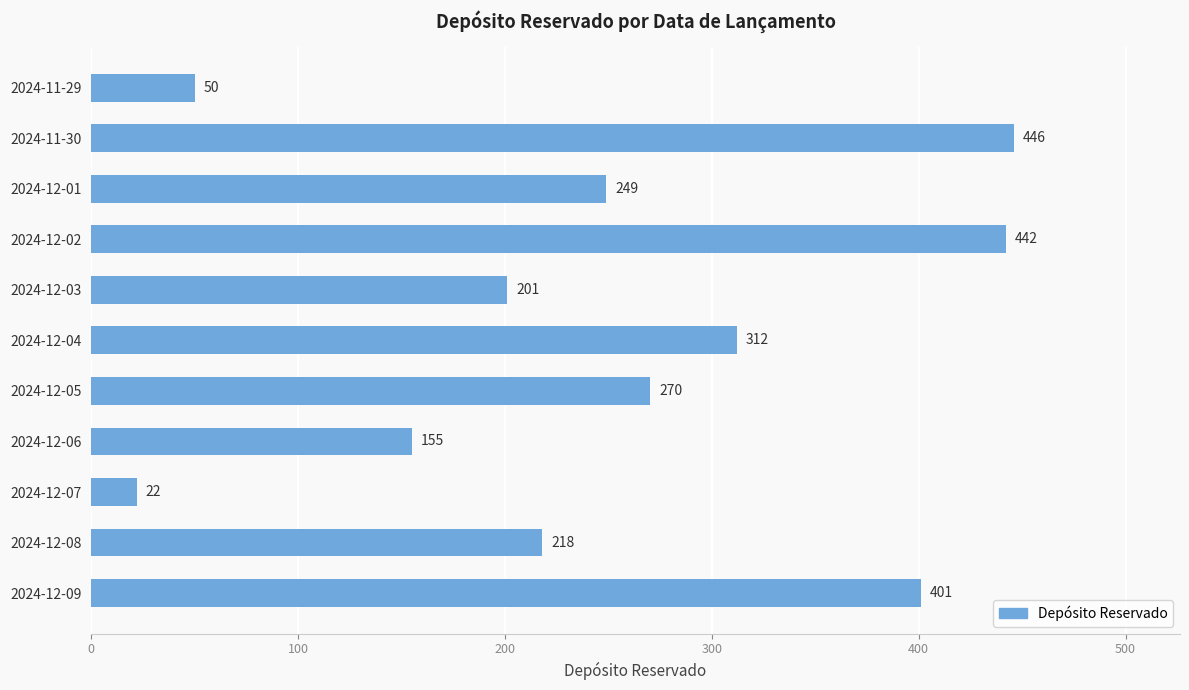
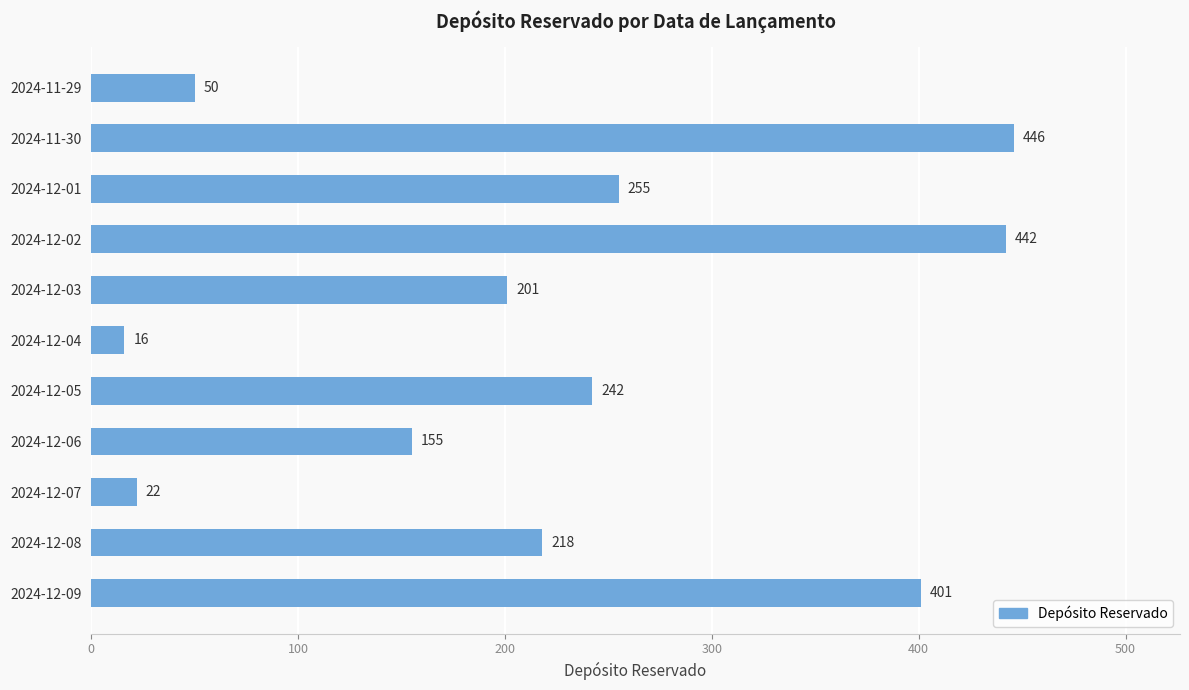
2024-12-01: 249 -> 255
2024-12-04: 312 -> 16
2024-12-05: 270 -> 242
